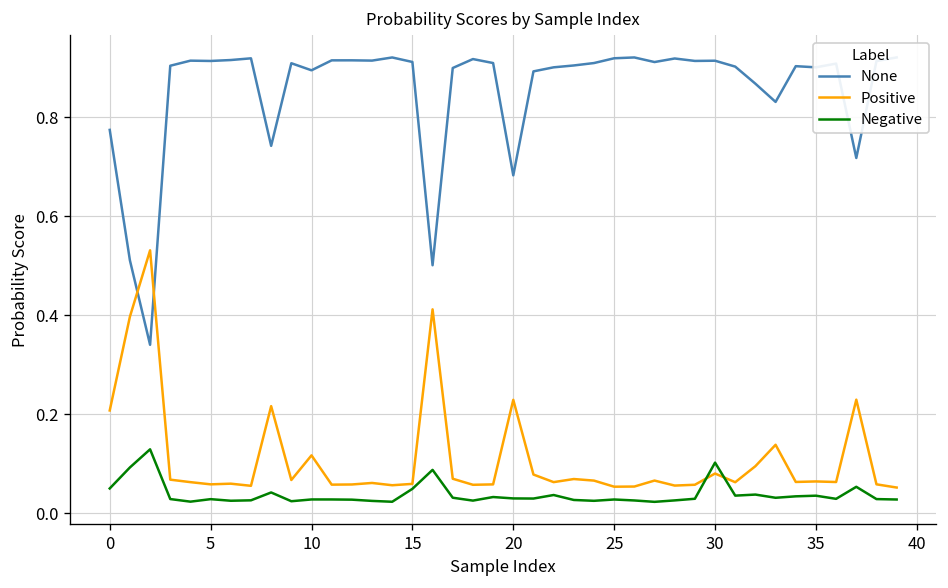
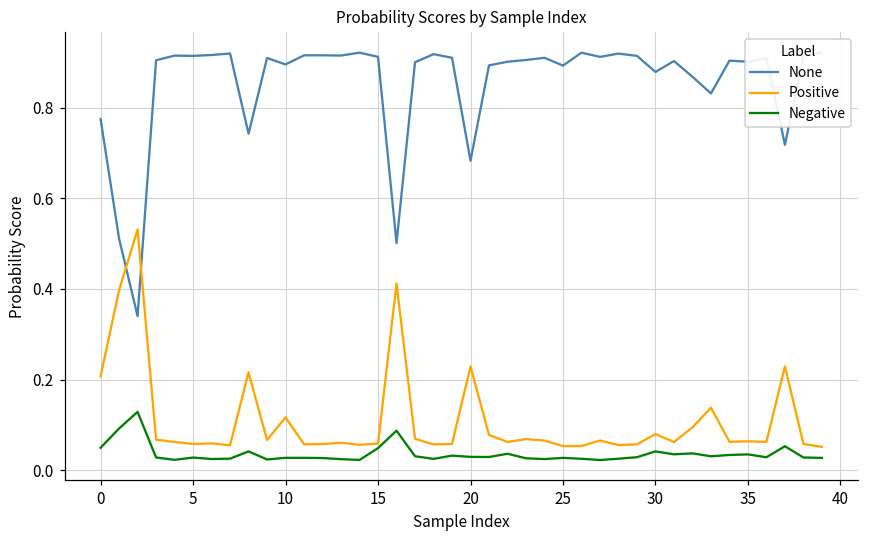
None, 25: 0.92 -> 0.89
None, 30: 0.91 -> 0.88
Negative, 30: 0.10 -> 0.04
